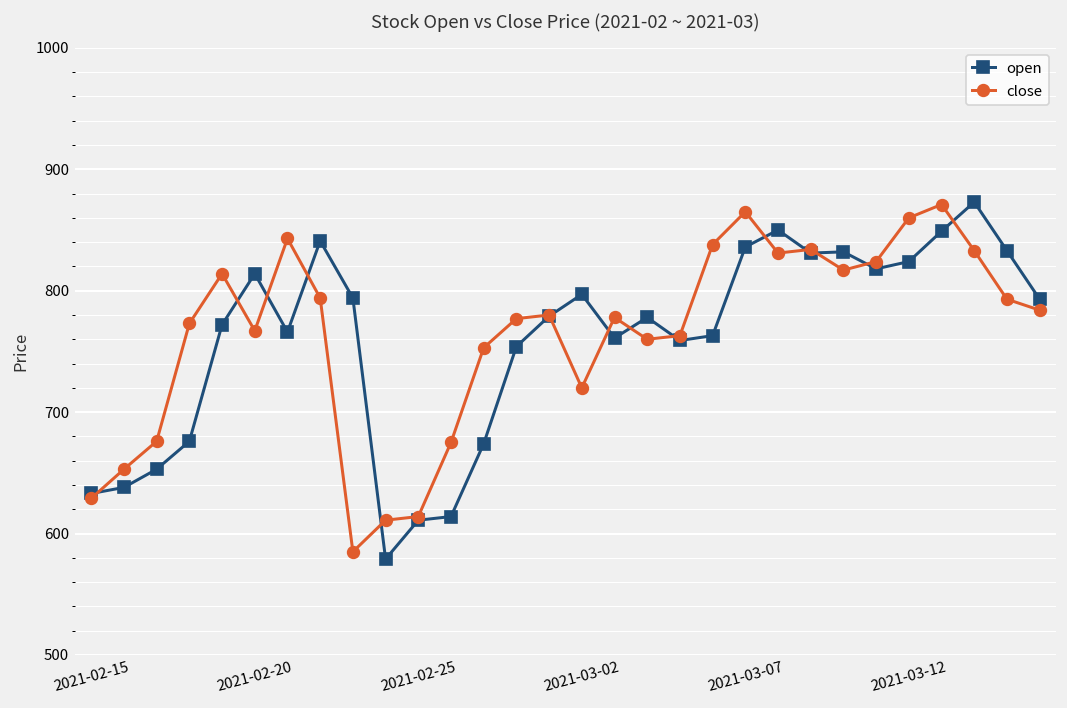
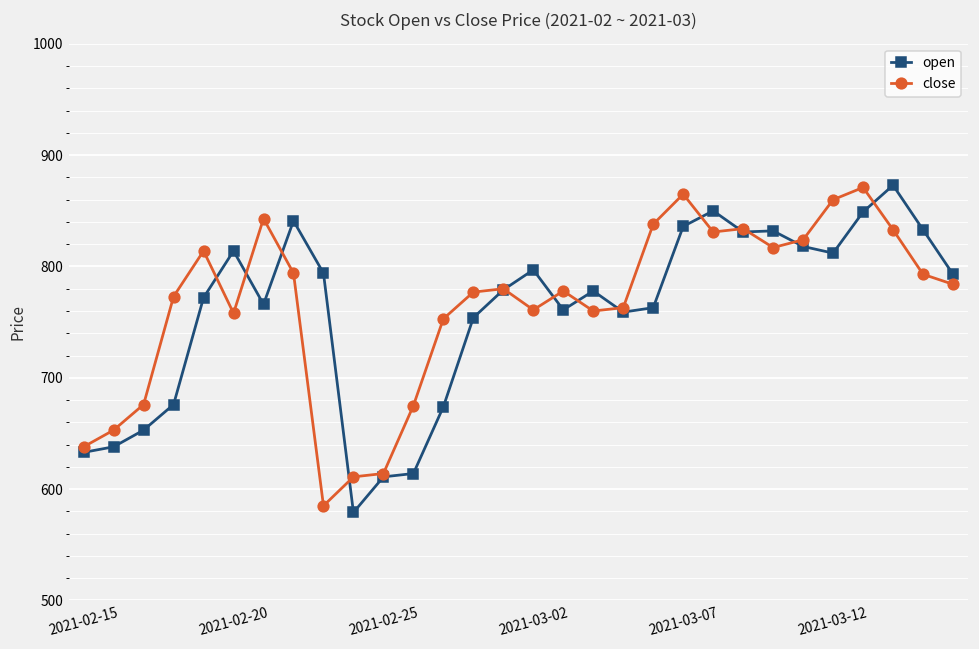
close, 2021-02-15: 629 -> 638
close, 2021-02-20: 767 -> 758
close, 2021-03-02: 720 -> 761
open, 2021-03-12: 824 -> 812
